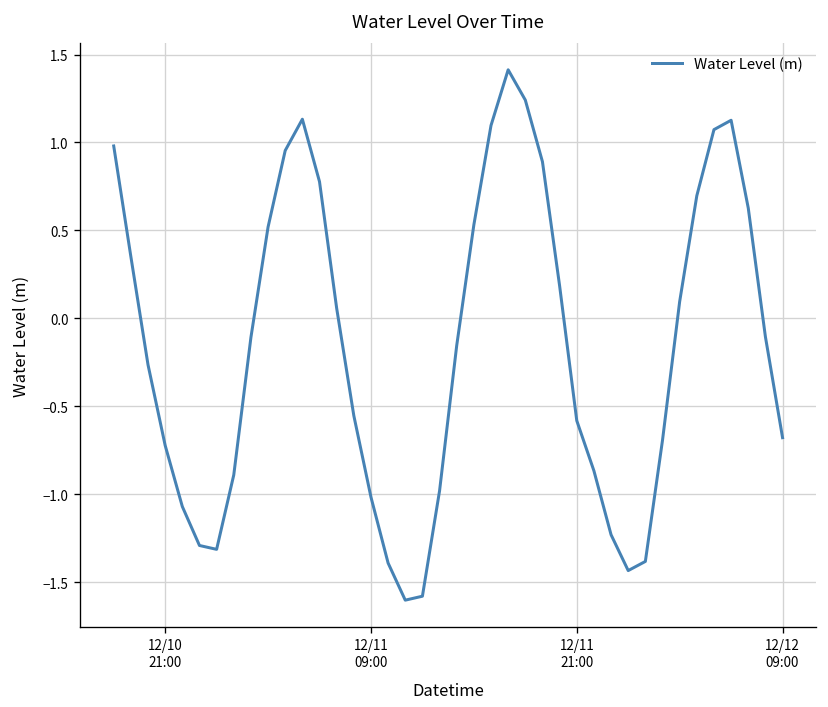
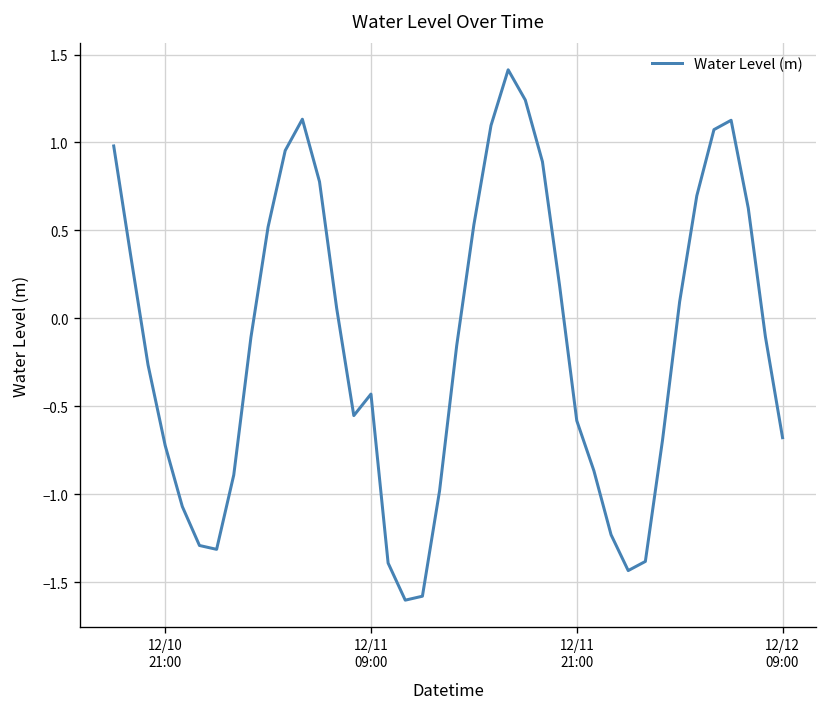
12/11 09:00: -1.02 -> -0.43
